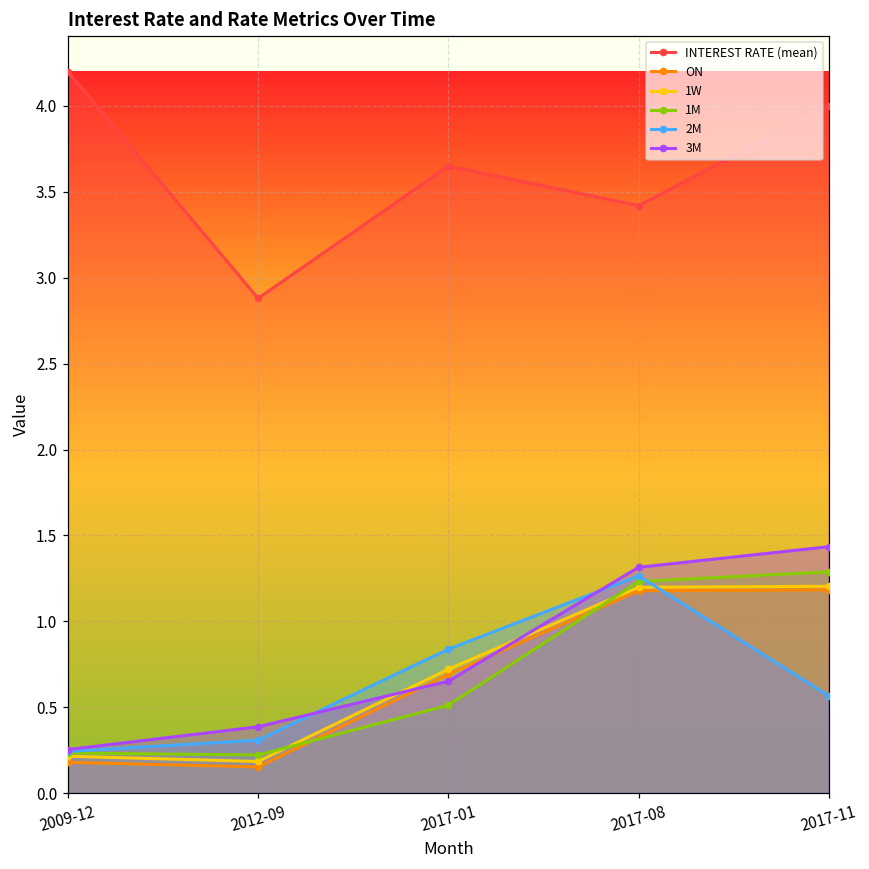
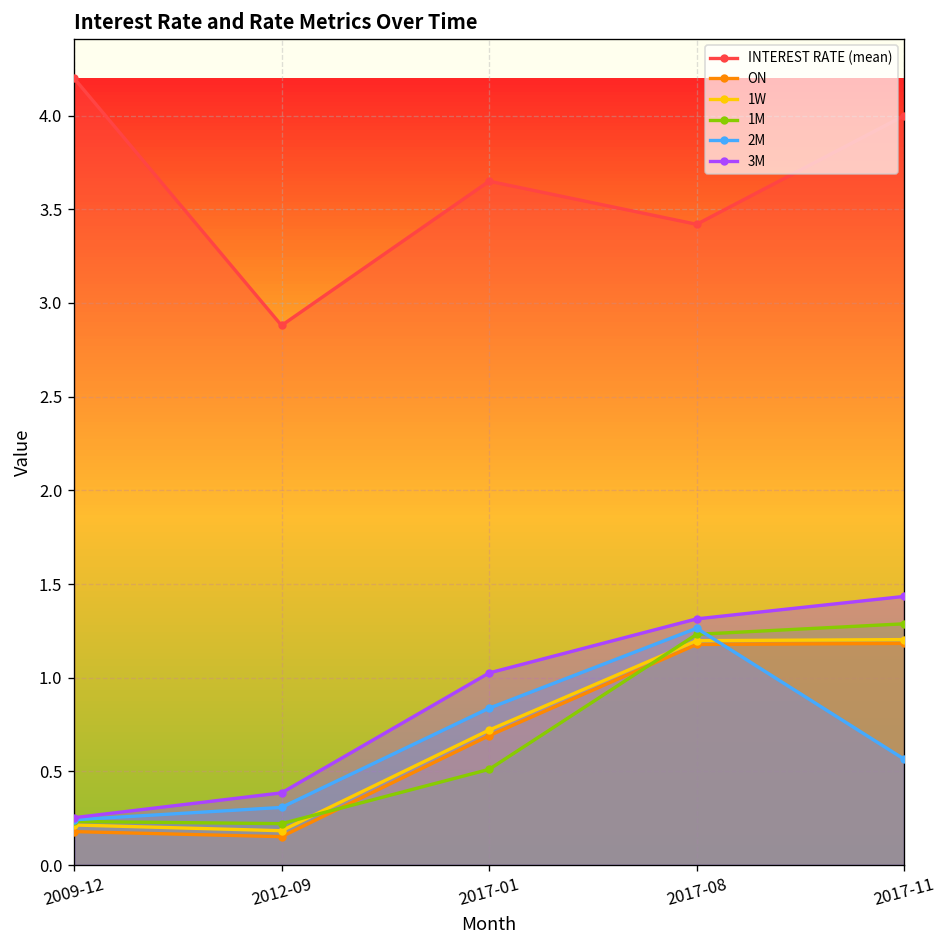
3M, 2017-01: 0.65 -> 1.03
